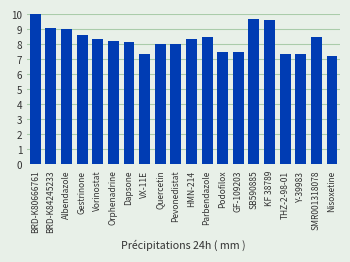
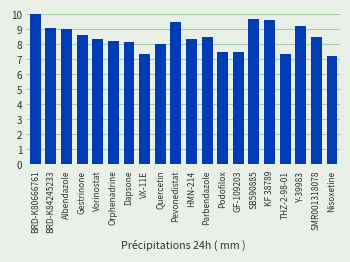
Pevonedistat: 8.0 -> 9.5
Y-39983: 7.3 -> 9.2
